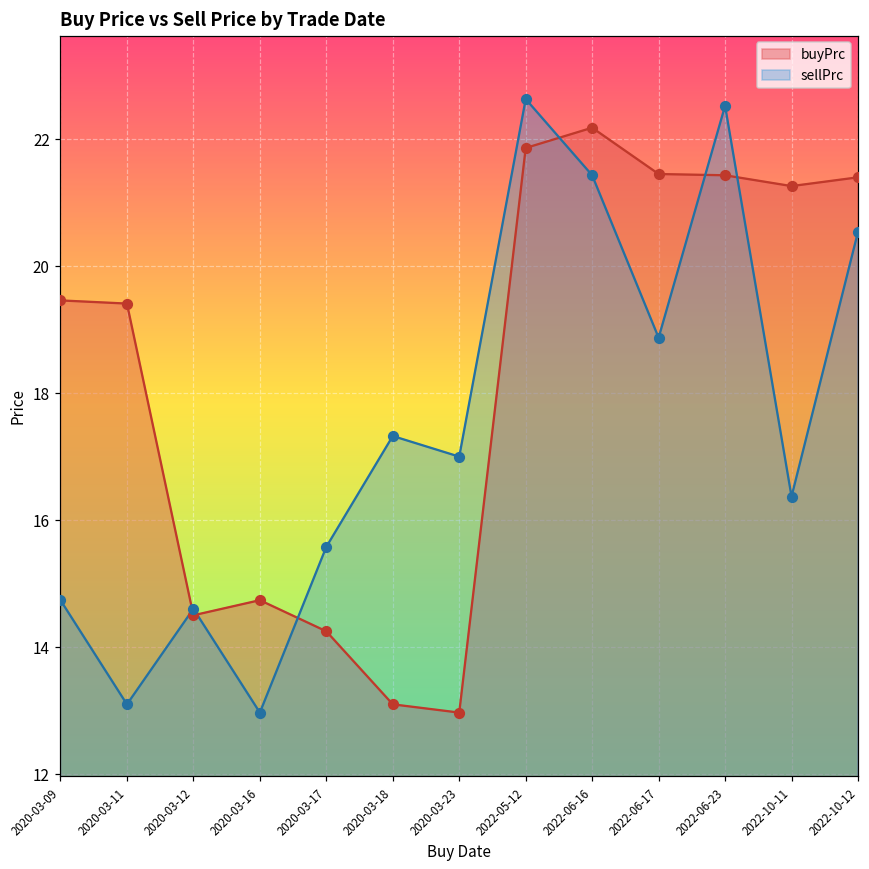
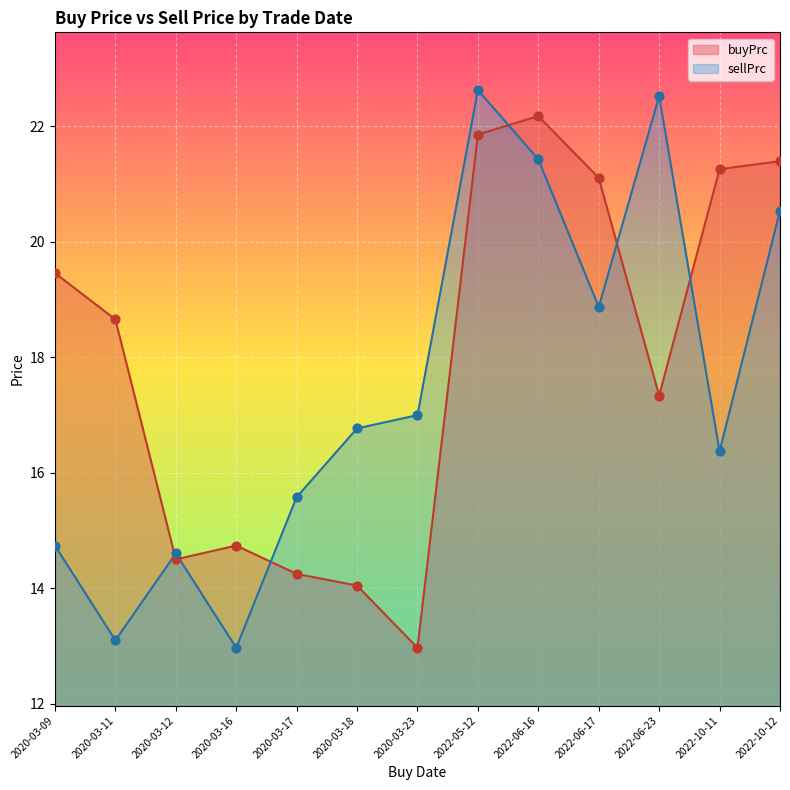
buyPrc, 2020-03-11: 19.4 -> 18.7
buyPrc, 2020-03-18: 13.1 -> 14.0
sellPrc, 2020-03-18: 17.3 -> 16.8
buyPrc, 2022-06-17: 21.5 -> 21.1
buyPrc, 2022-06-23: 21.4 -> 17.3
